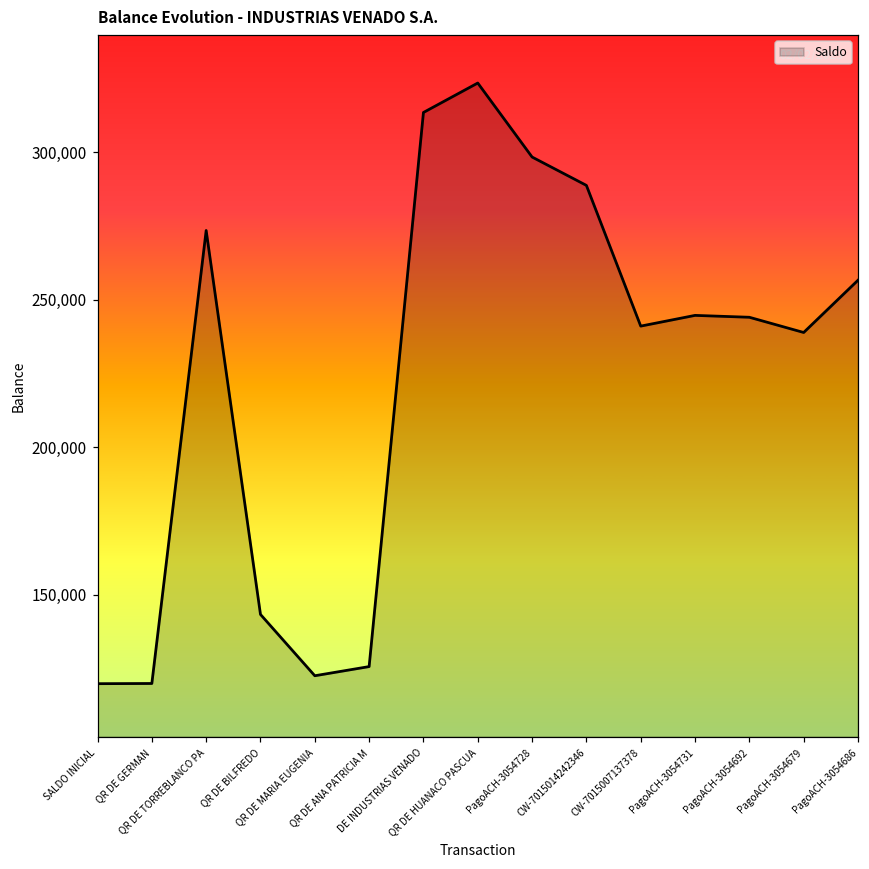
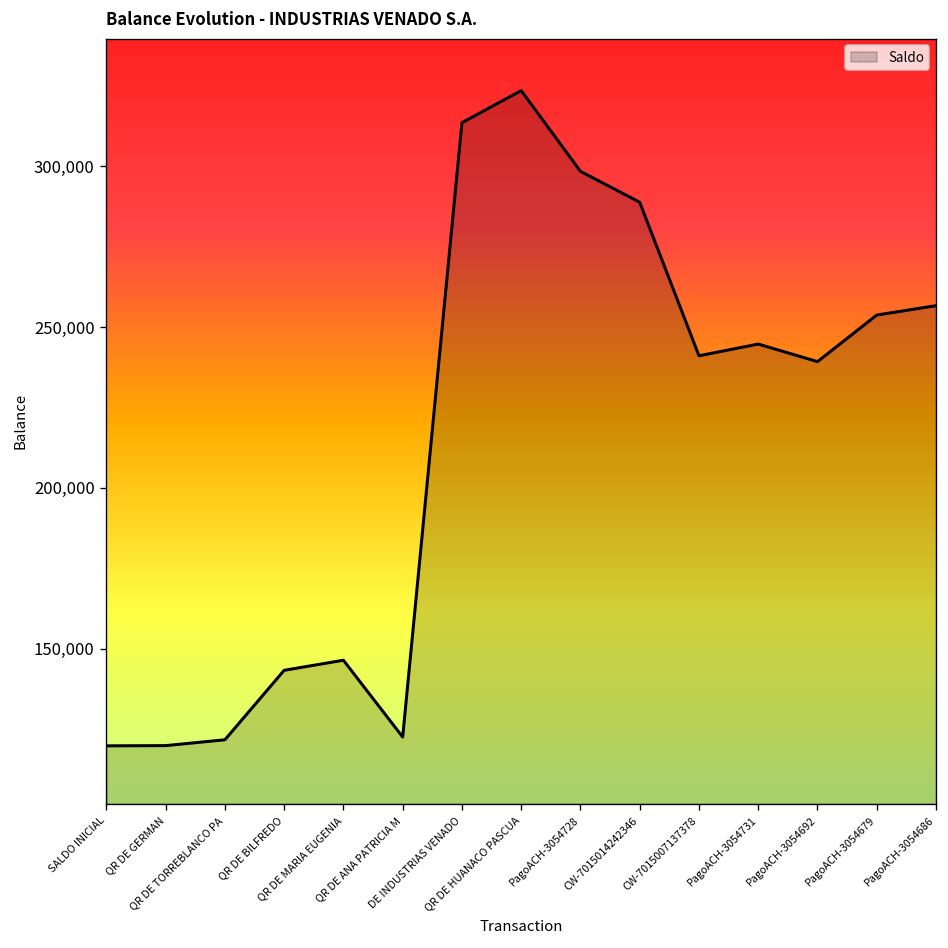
QR DE TORREBLANCO PA: 274,000 -> 122,000
QR DE MARIA EUGENIA: 123,000 -> 146,000
QR DE ANA PATRICIA M: 126,000 -> 123,000
PagoACH-3054692: 244,000 -> 239,000
PagoACH-3054679: 239,000 -> 254,000
